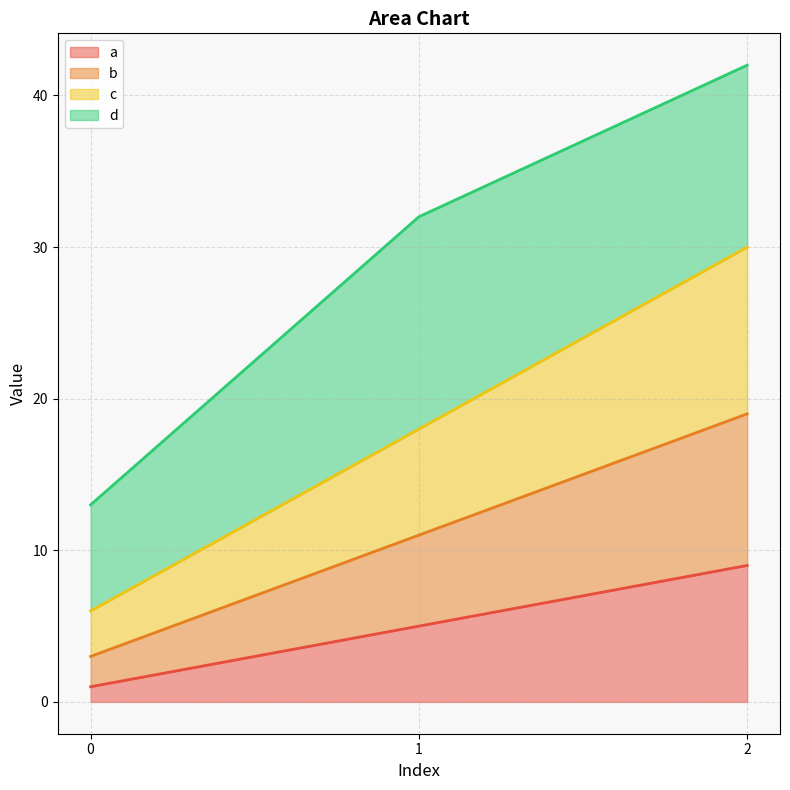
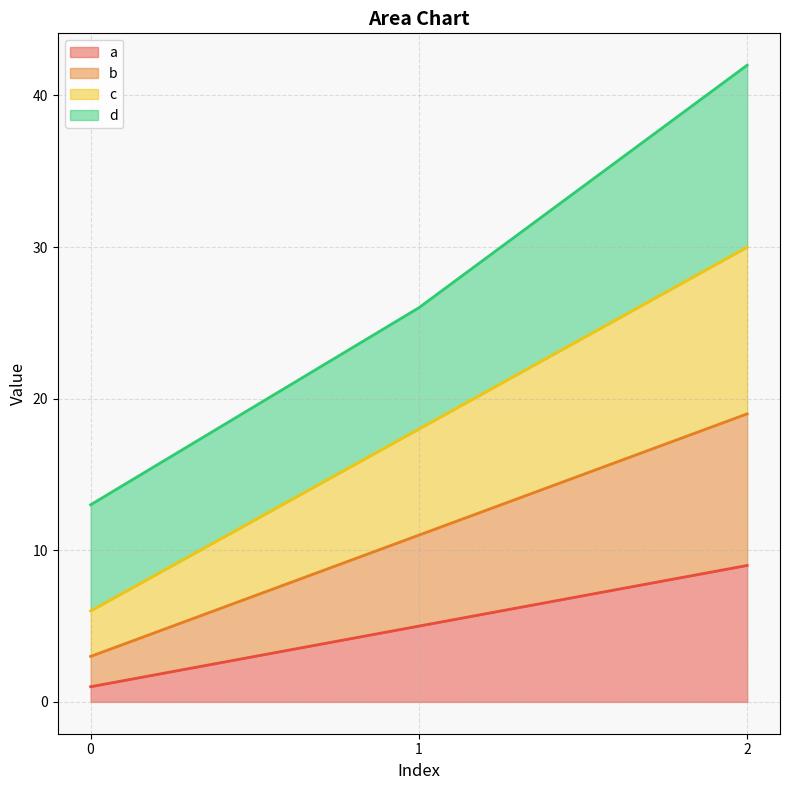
d, 1: 14 -> 8
